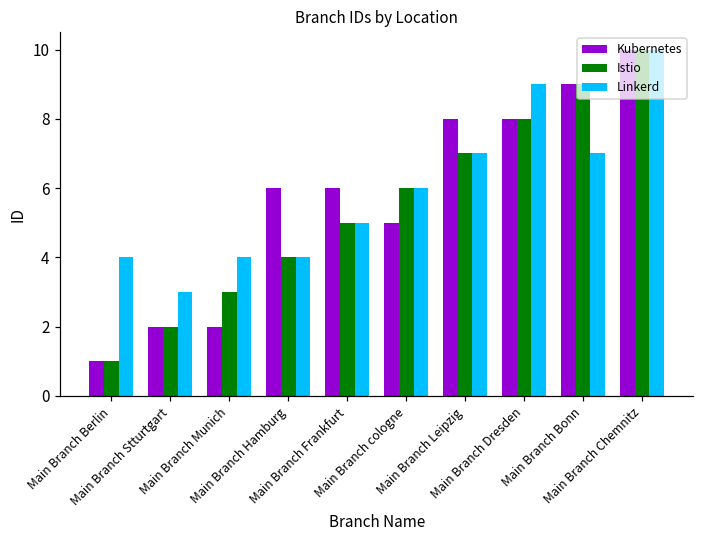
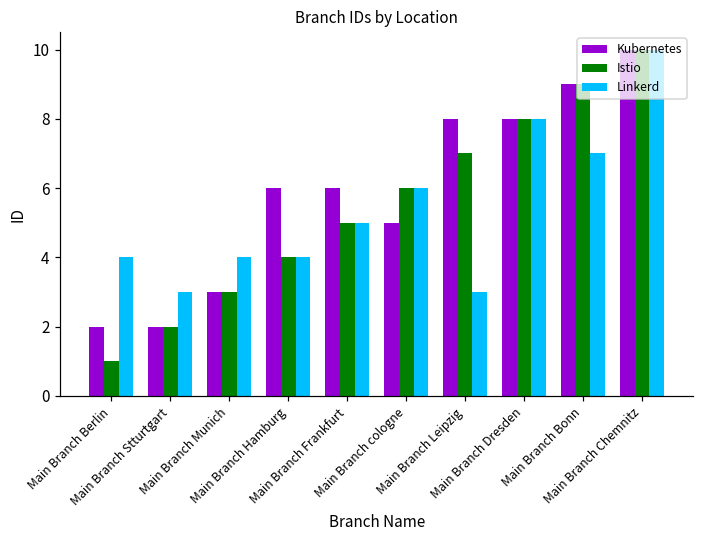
Kubernetes, Main Branch Berlin: 1 -> 2
Kubernetes, Main Branch Munich: 2 -> 3
Linkerd, Main Branch Leipzig: 7 -> 3
Linkerd, Main Branch Dresden: 9 -> 8
